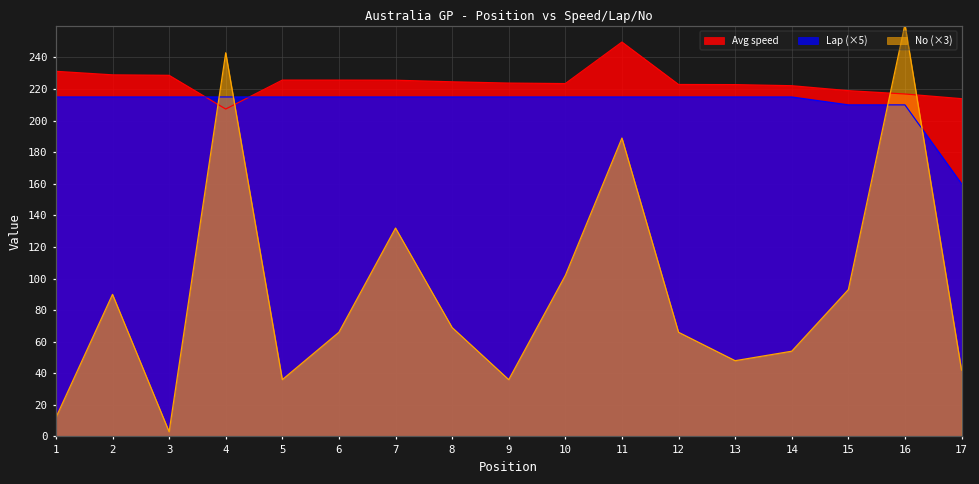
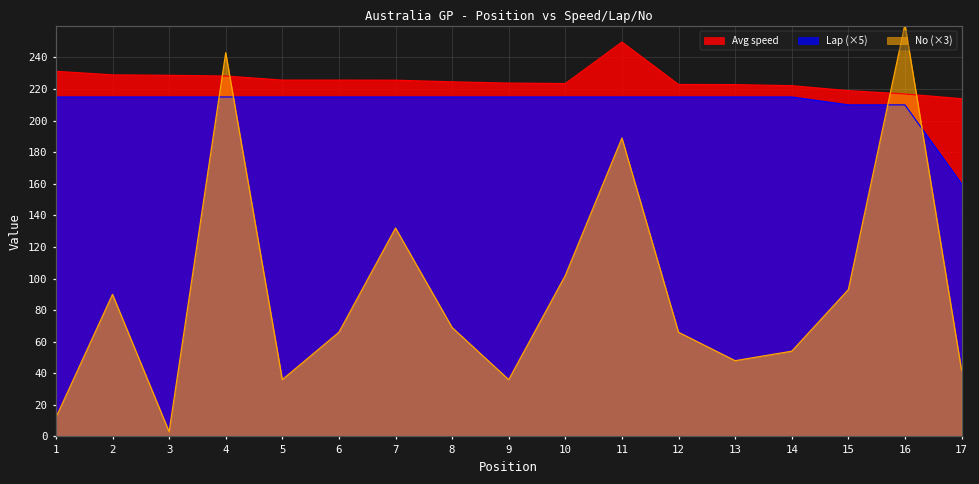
Avg speed, 4: 207 -> 228
